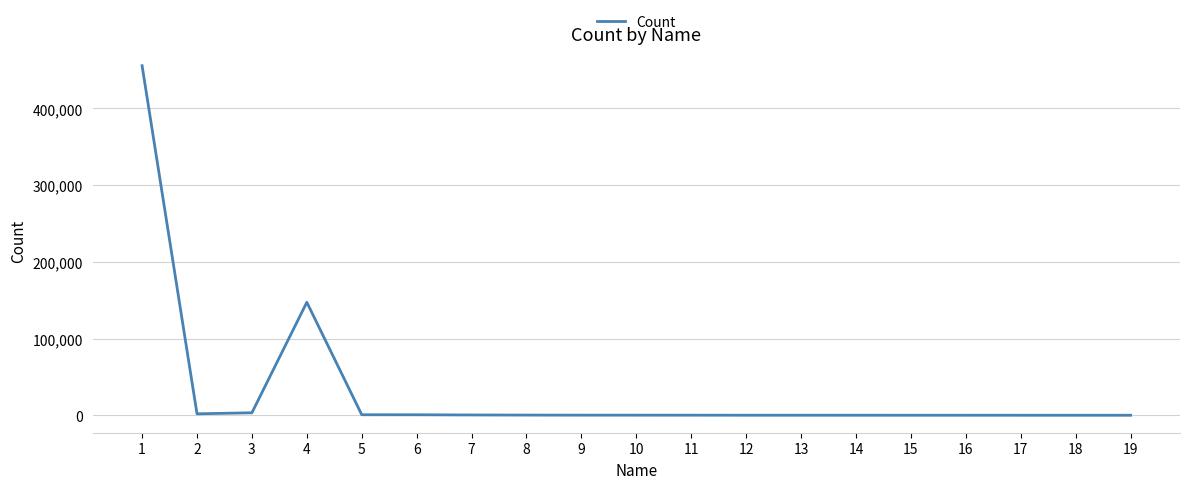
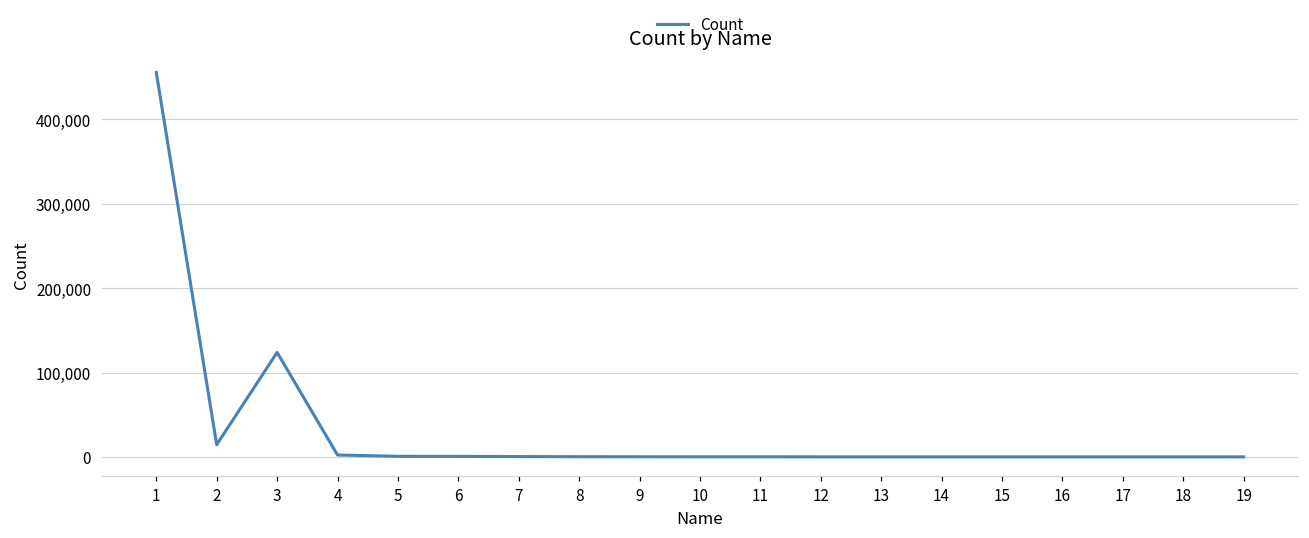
2: 0 -> 10,000
3: 0 -> 120,000
4: 150,000 -> 0
